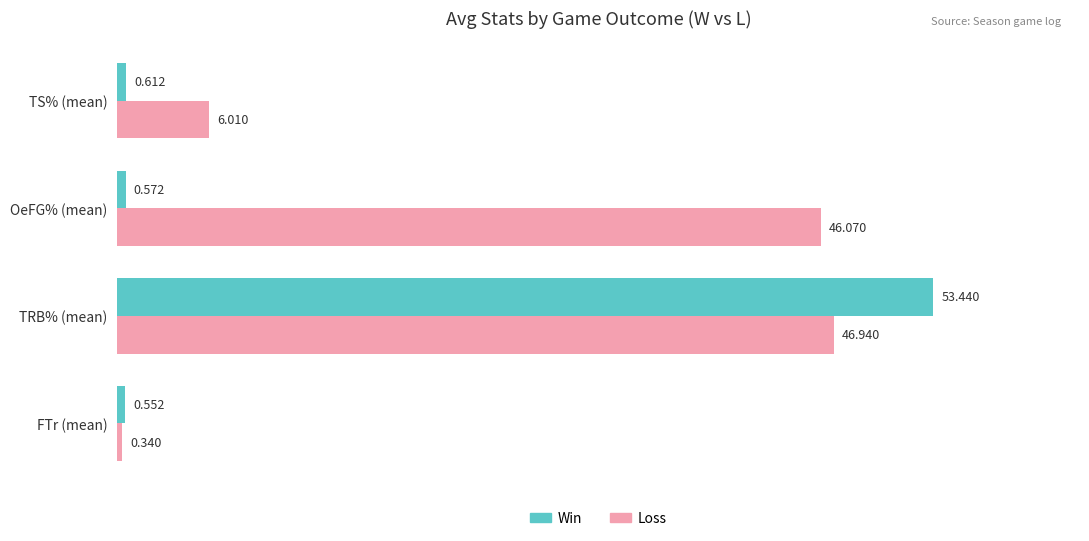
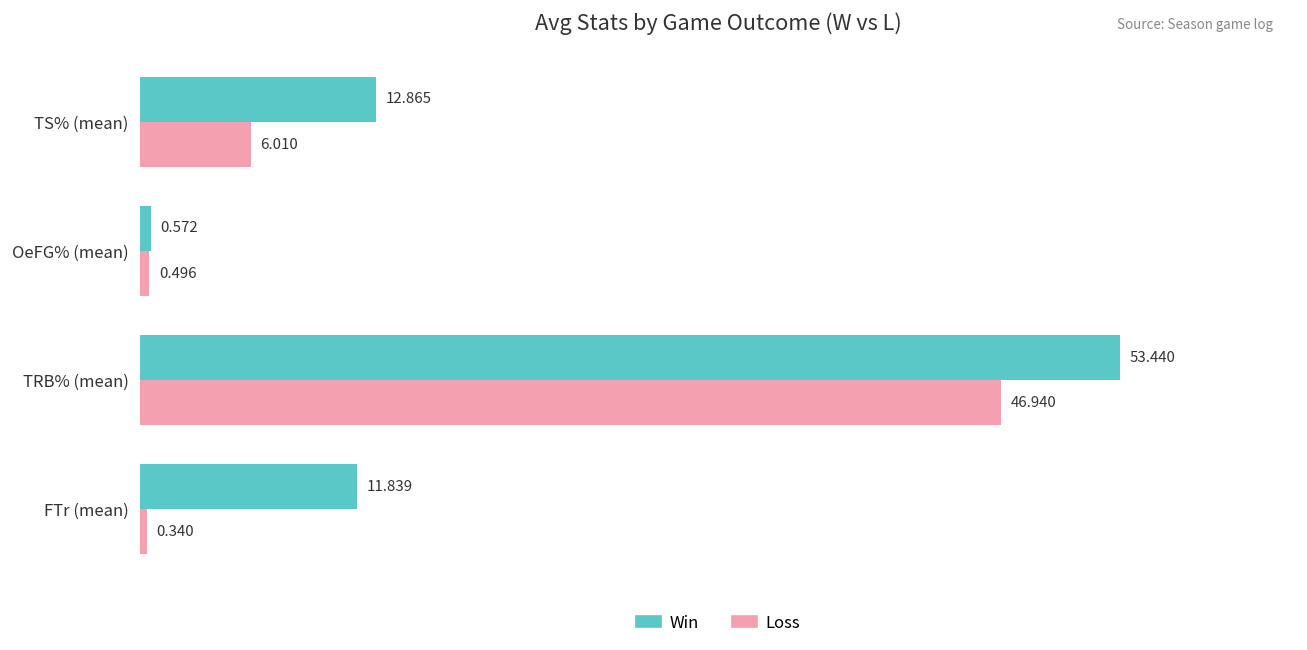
Win, TS% (mean): 0.612 -> 12.865
Loss, OeFG% (mean): 46.070 -> 0.496
Win, FTr (mean): 0.552 -> 11.839
